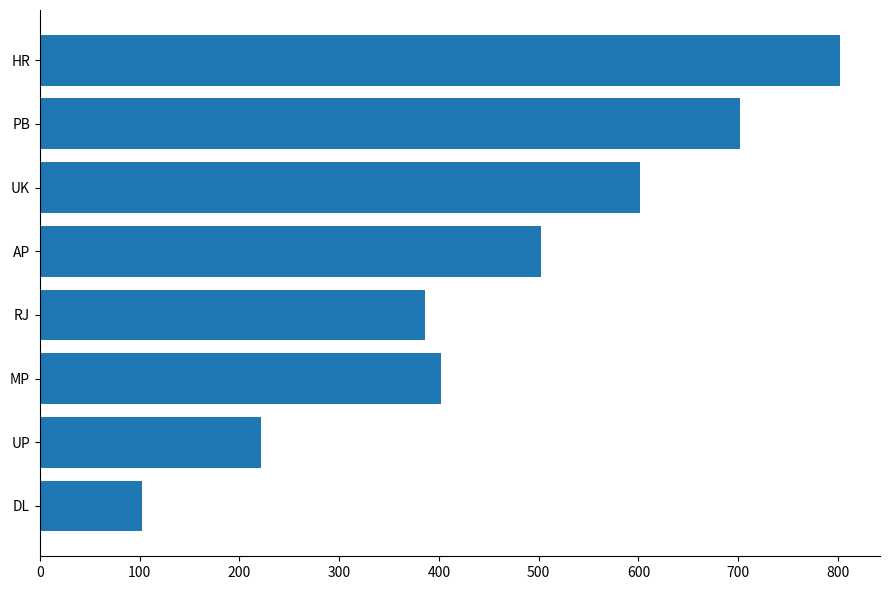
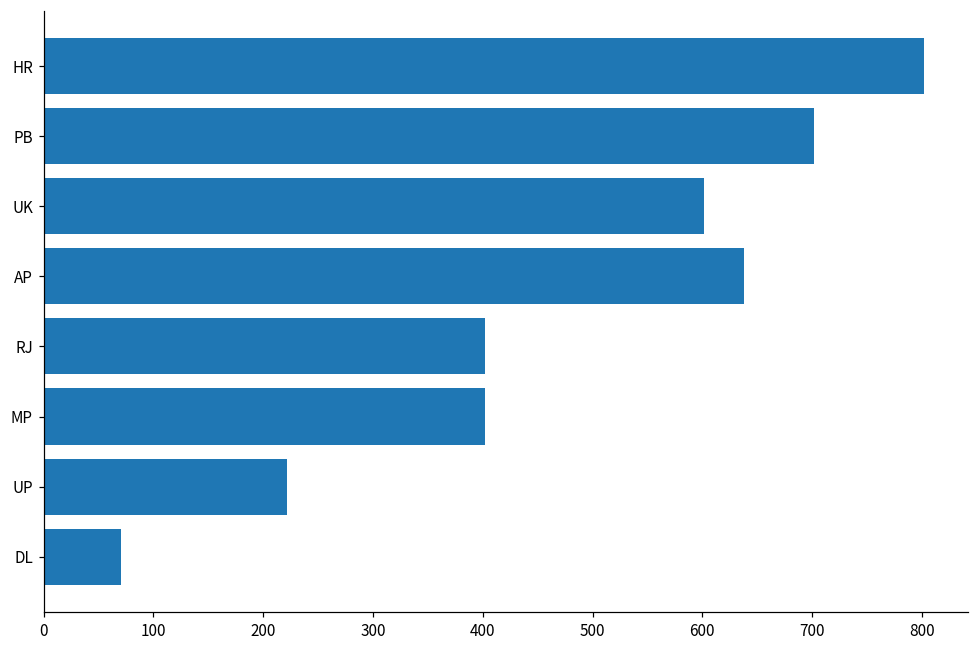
AP: 500 -> 640
RJ: 390 -> 400
DL: 100 -> 70
